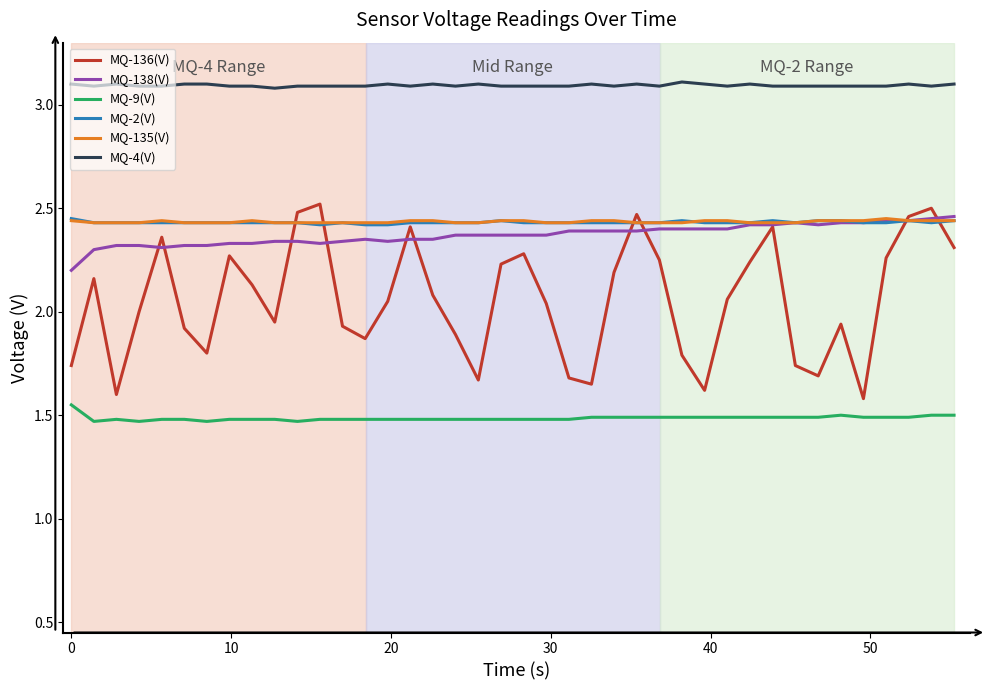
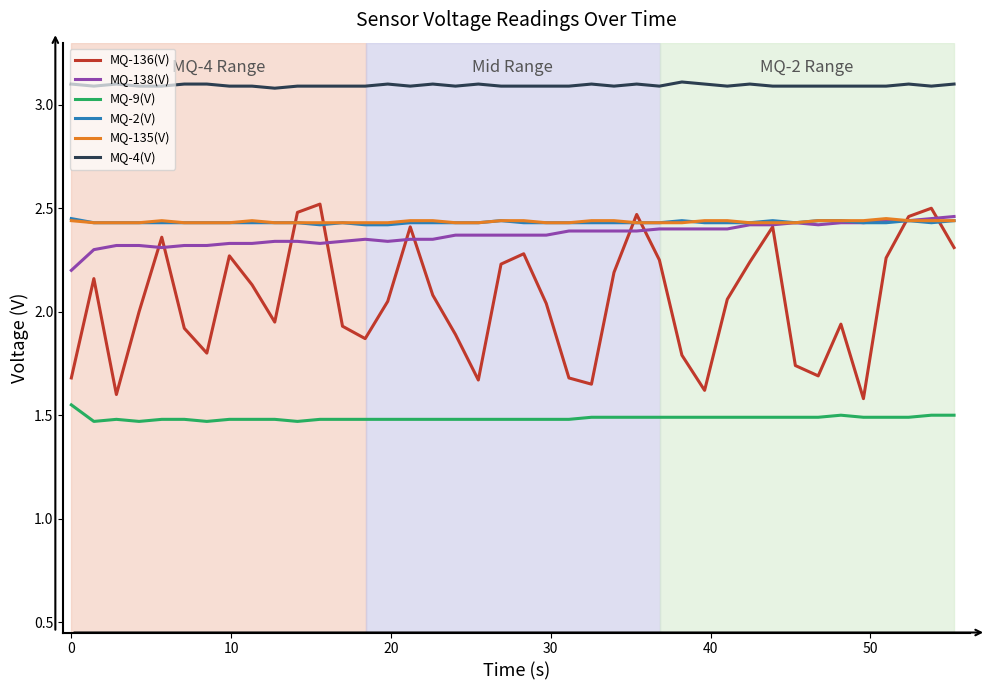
MQ-136(V), 0: 1.74 -> 1.68
